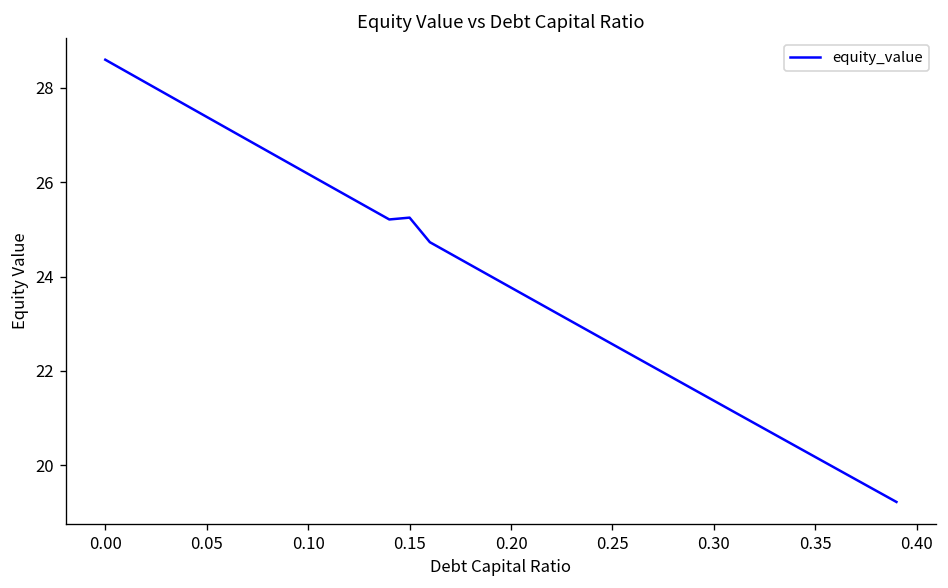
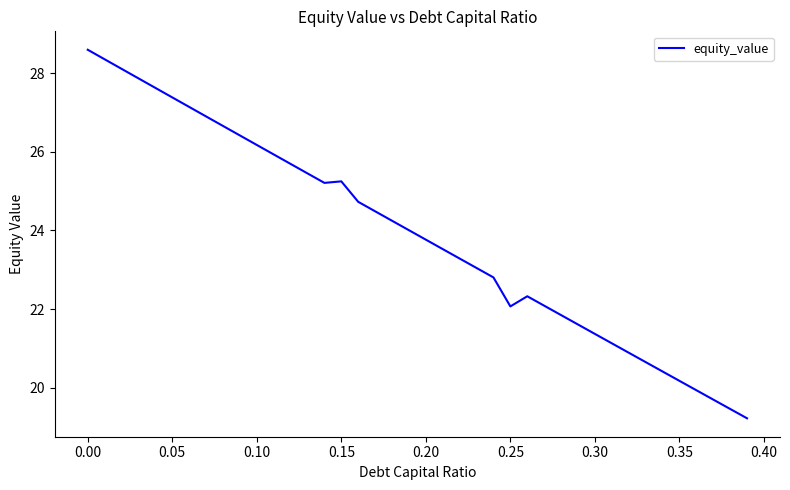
0.25: 22.6 -> 22.1
